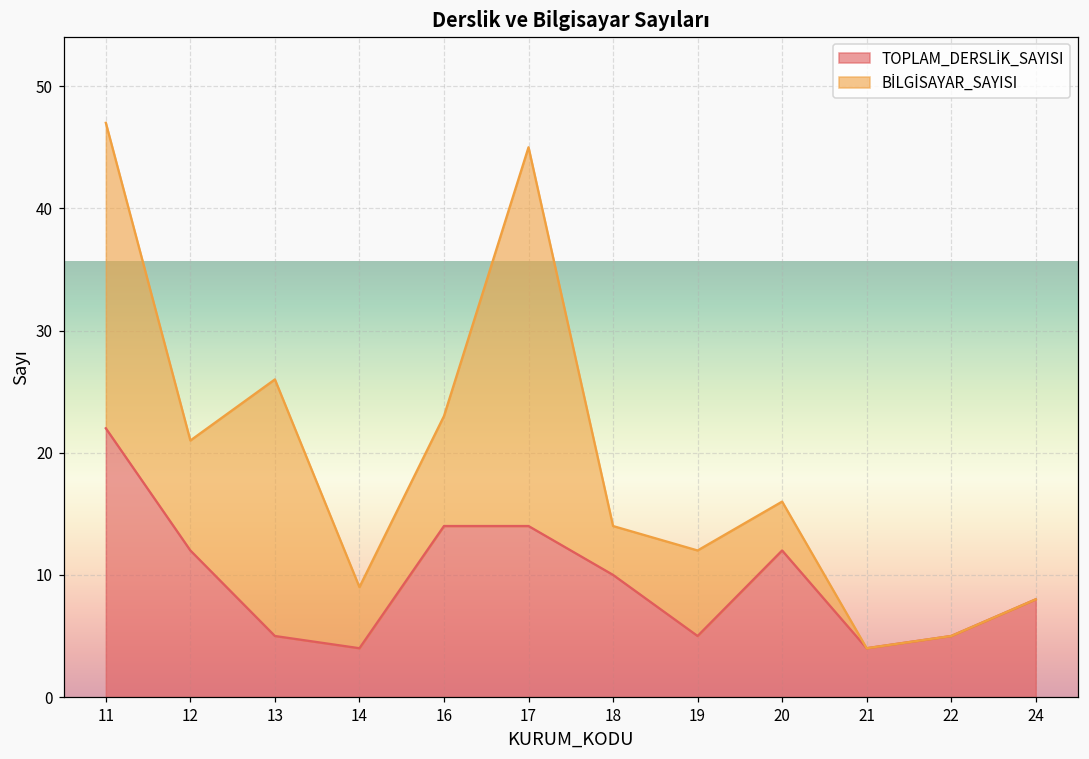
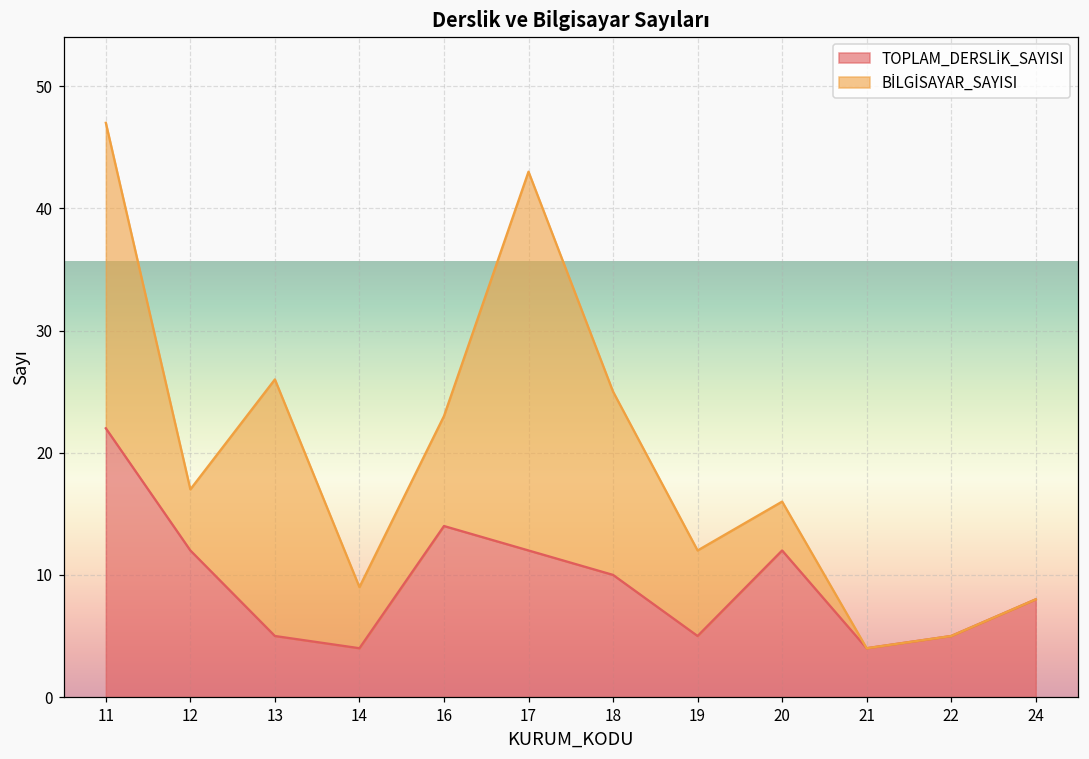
BİLGİSAYAR_SAYISI, 12: 9 -> 5
TOPLAM_DERSLİK_SAYISI, 17: 14 -> 12
BİLGİSAYAR_SAYISI, 18: 4 -> 15
